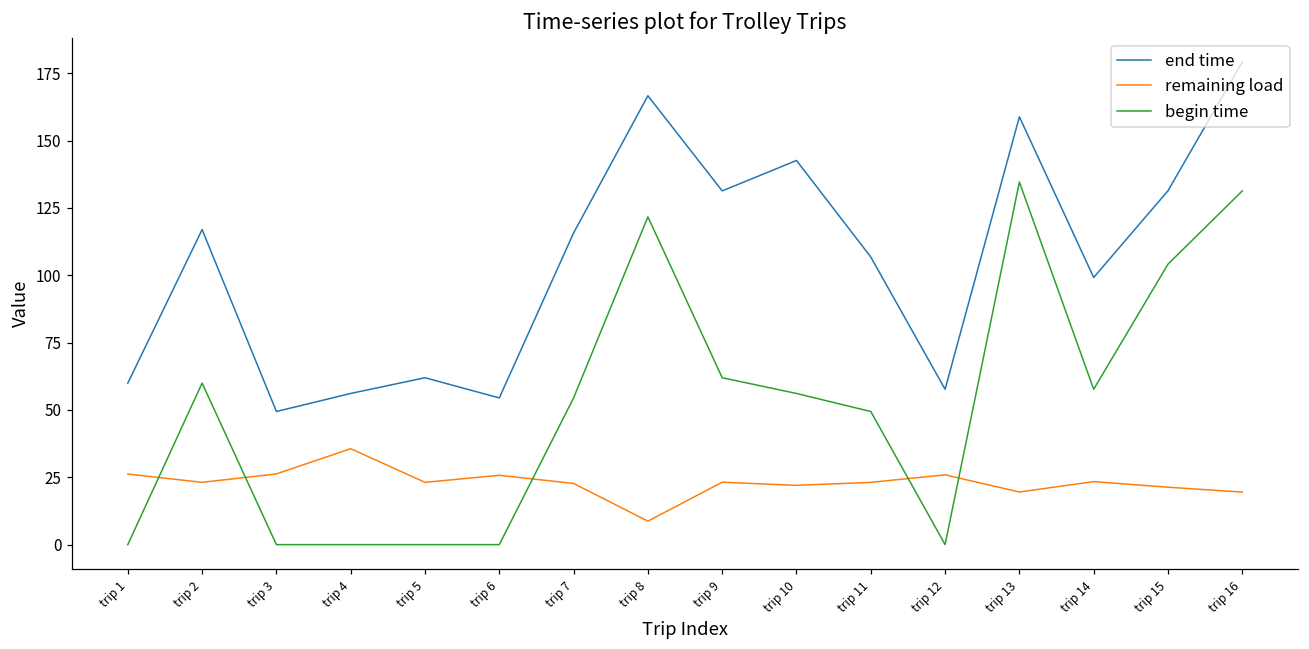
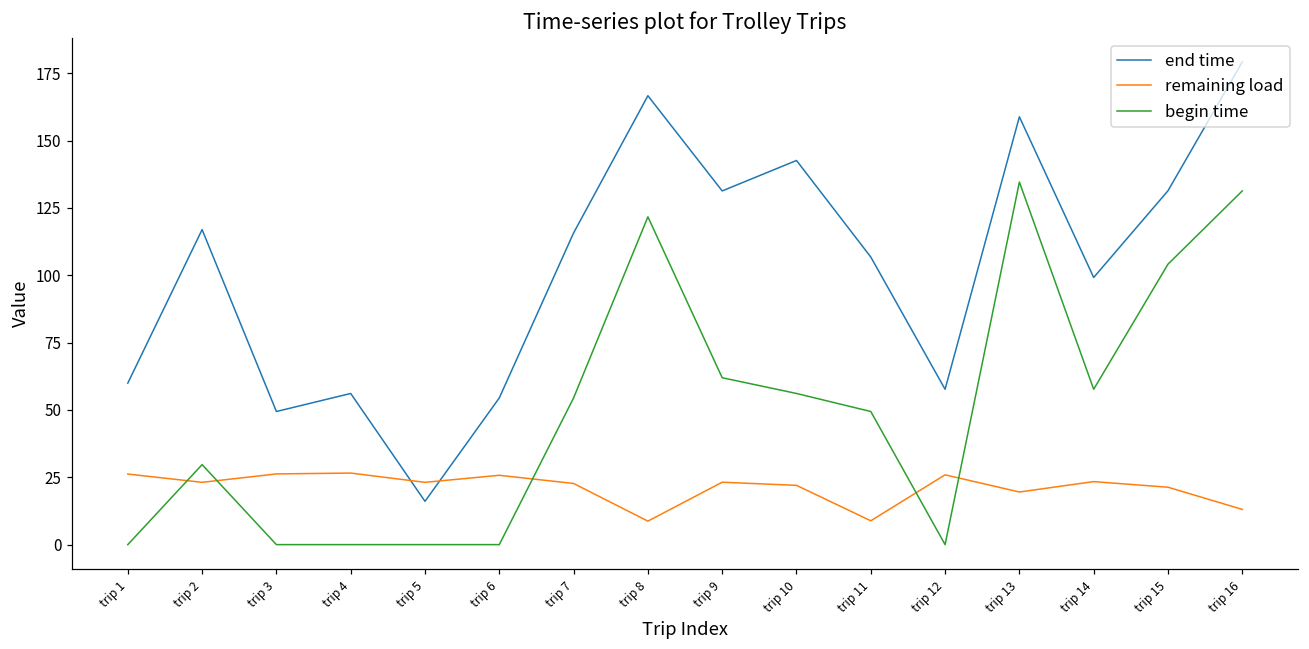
begin time, trip 2: 60 -> 30
remaining load, trip 4: 36 -> 27
end time, trip 5: 62 -> 16
remaining load, trip 11: 23 -> 9
remaining load, trip 16: 20 -> 13
